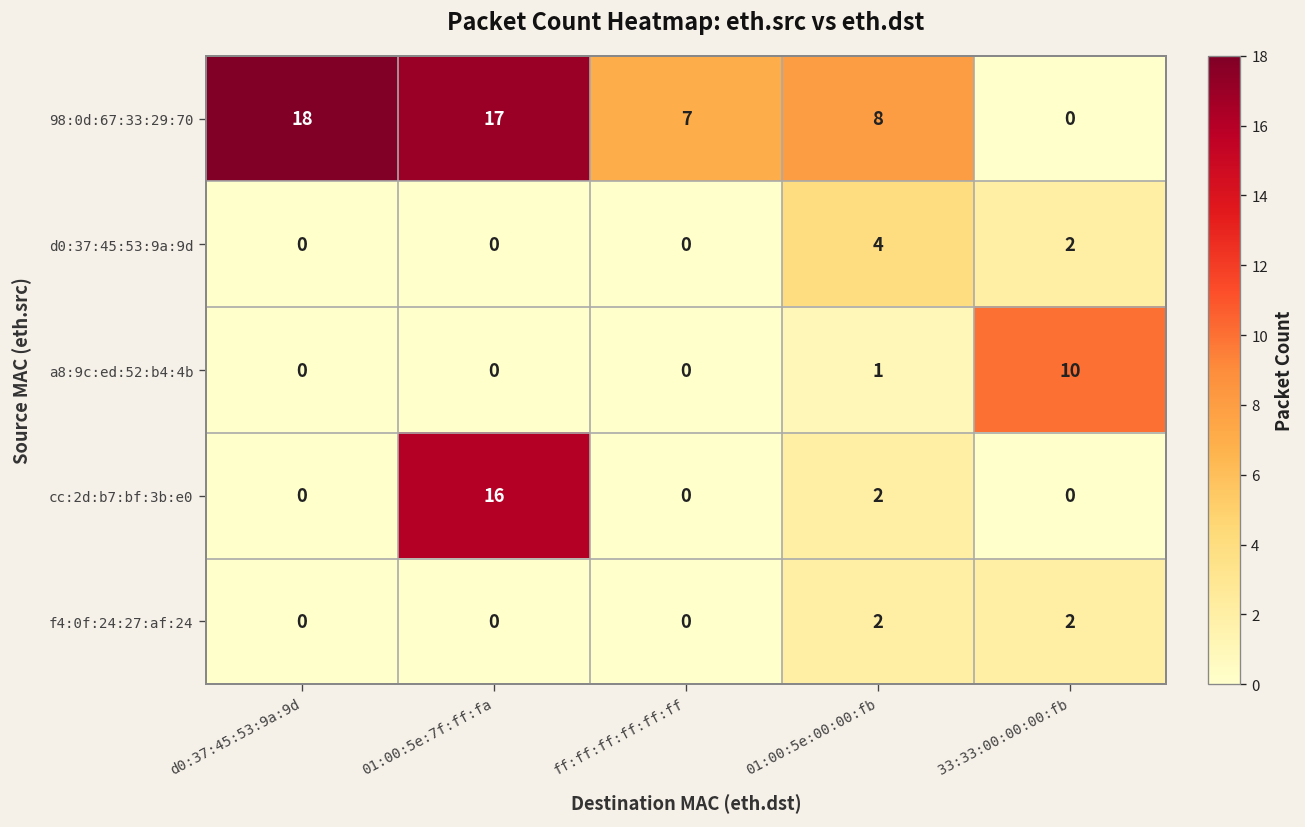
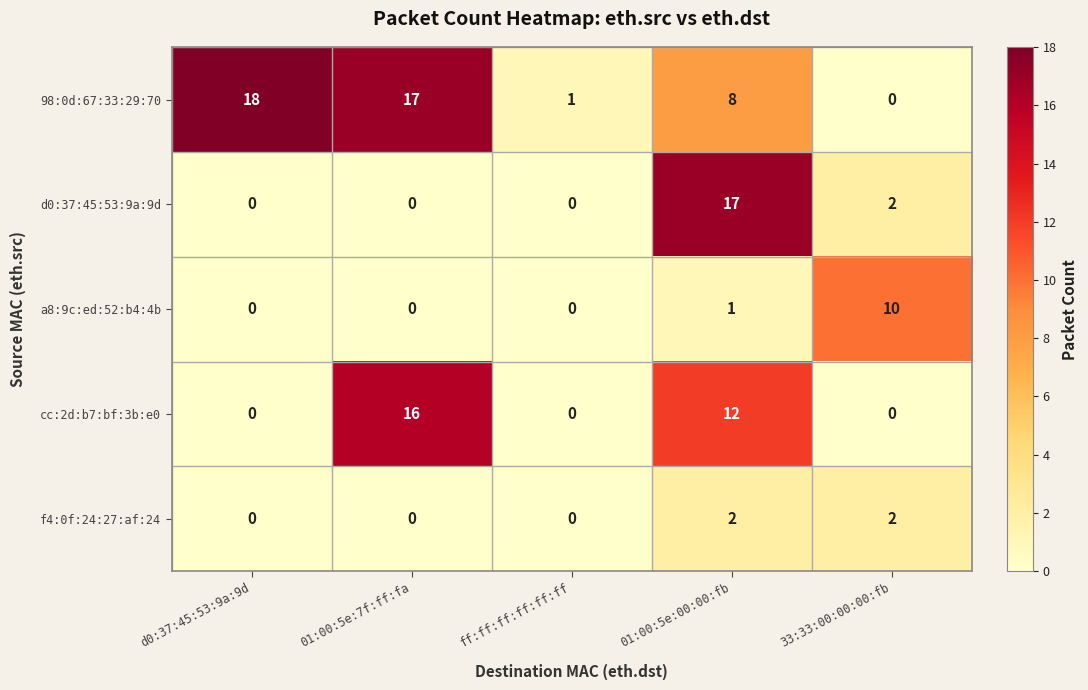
98:0d:67:33:29:70, ff:ff:ff:ff:ff:ff: 7 -> 1
d0:37:45:53:9a:9d, 01:00:5e:00:00:fb: 4 -> 17
cc:2d:b7:bf:3b:e0, 01:00:5e:00:00:fb: 2 -> 12
